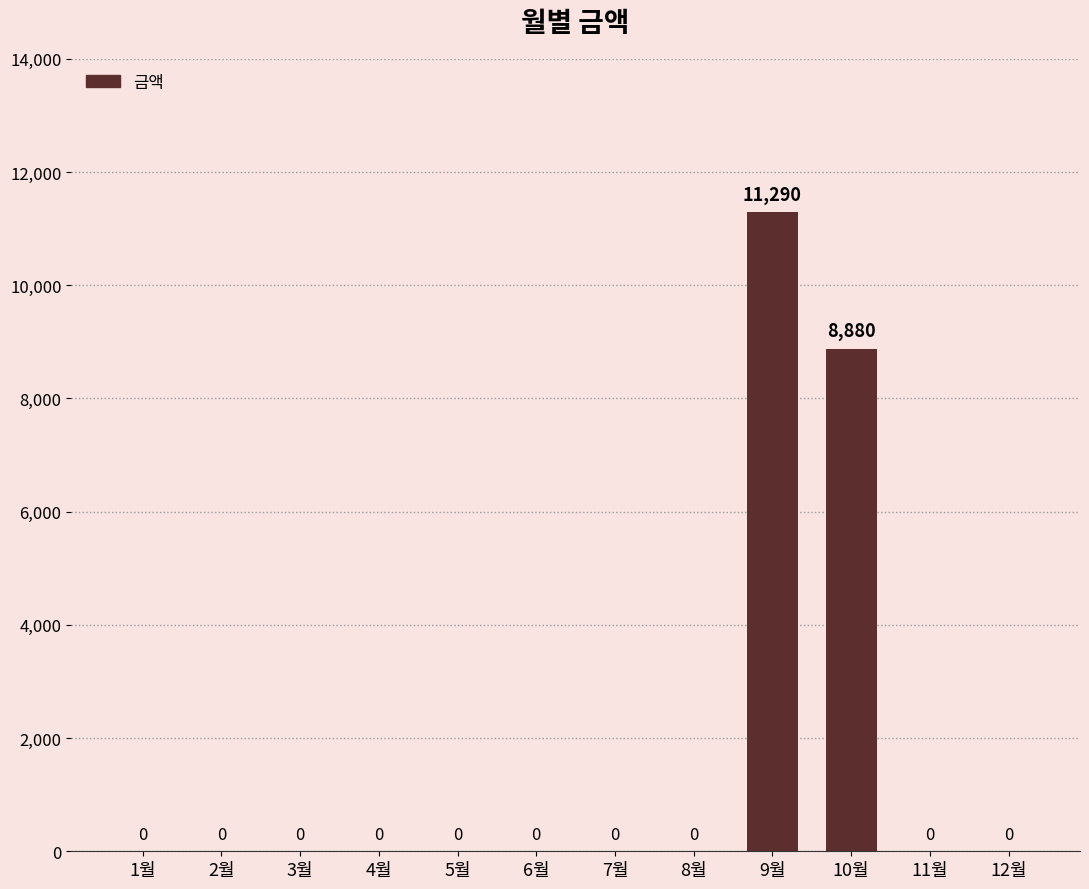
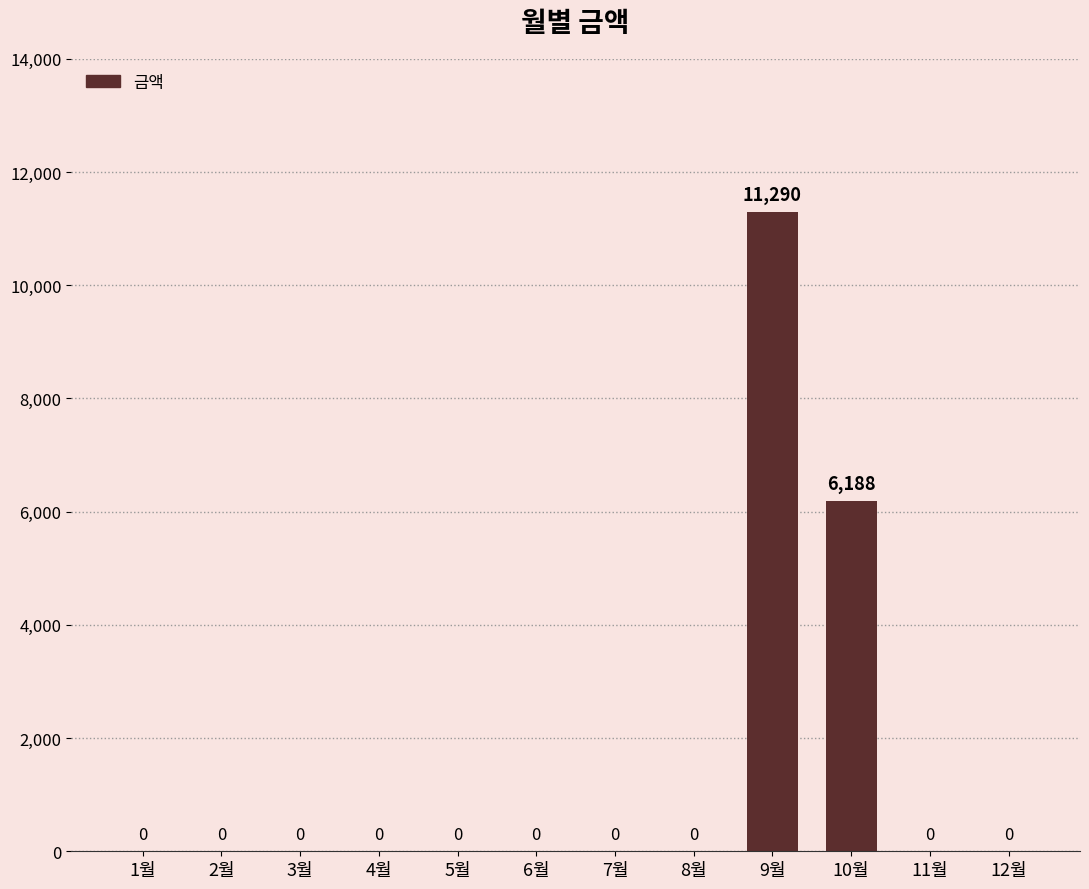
10월: 8,880 -> 6,188
